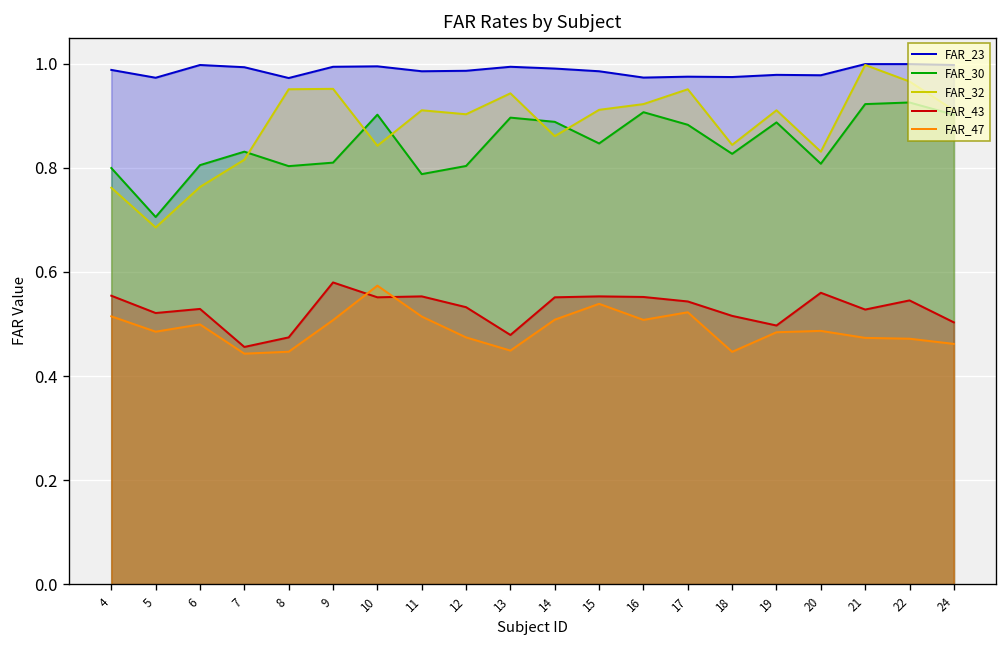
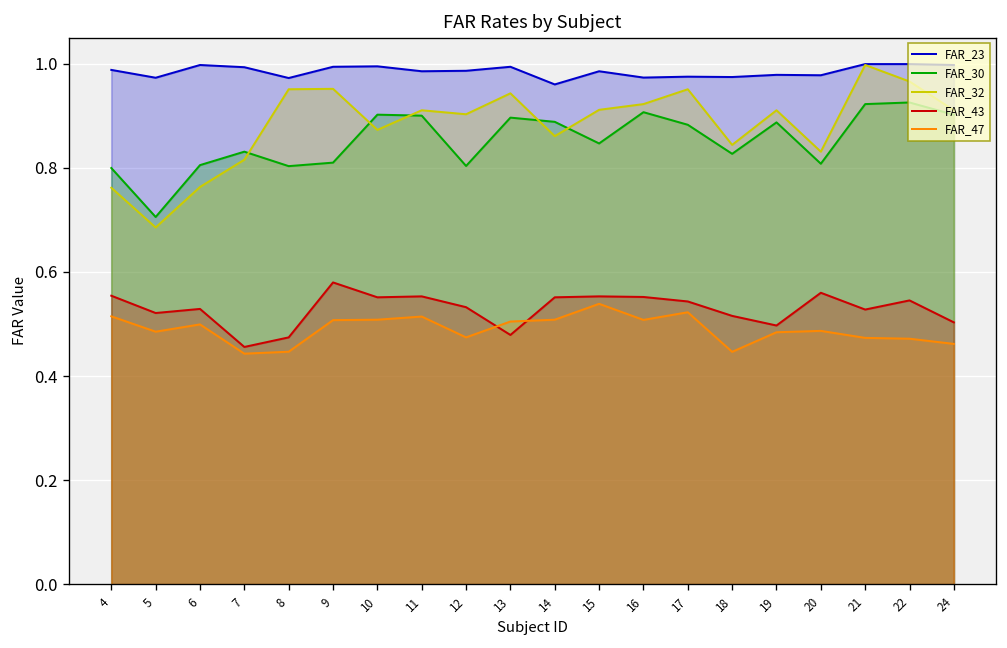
FAR_32, 10: 0.84 -> 0.87
FAR_47, 10: 0.57 -> 0.51
FAR_30, 11: 0.79 -> 0.90
FAR_47, 13: 0.45 -> 0.50
FAR_23, 14: 0.99 -> 0.96
